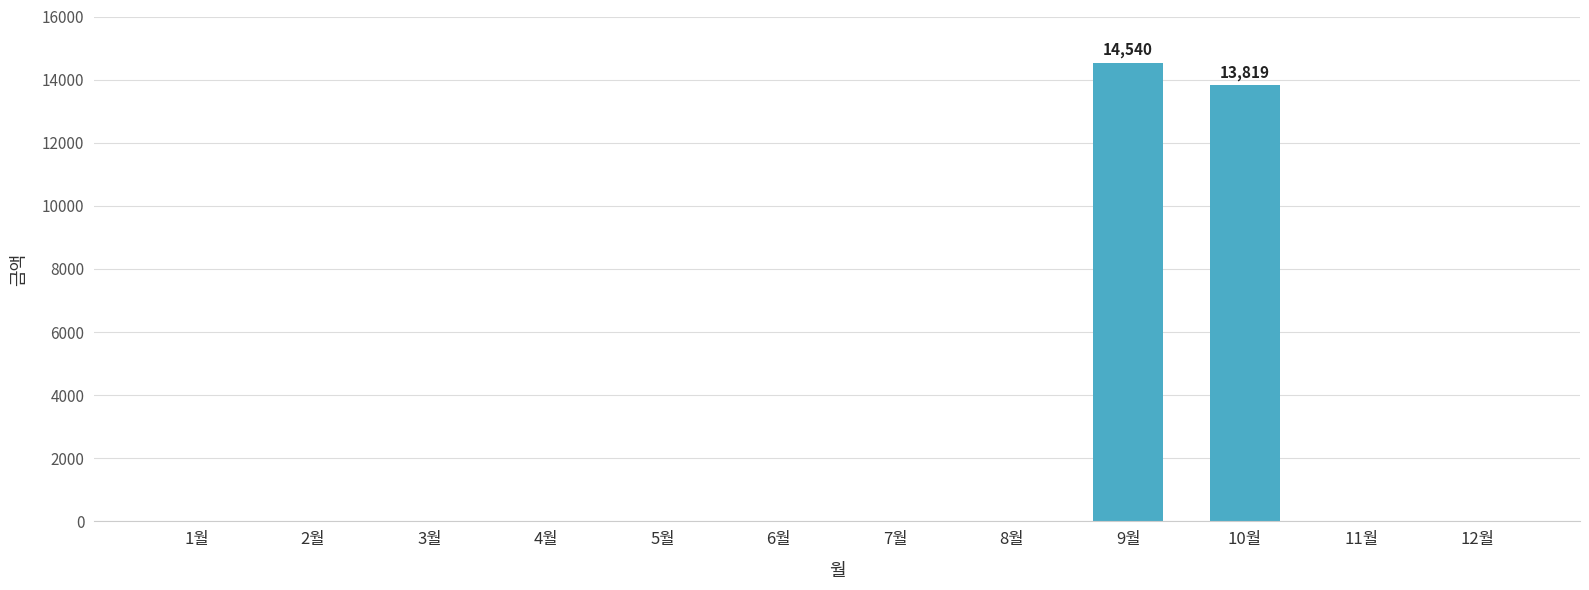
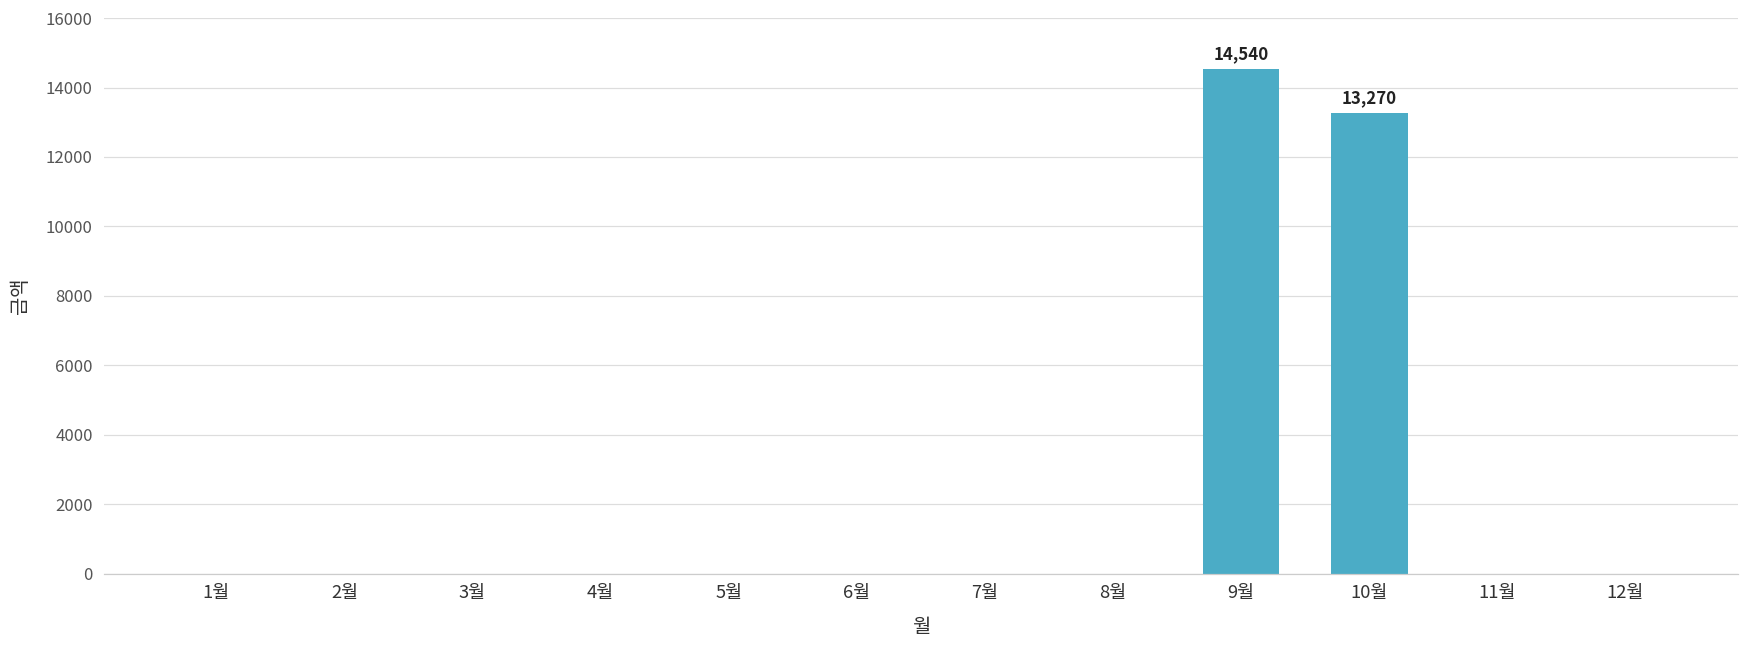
10월: 13,819 -> 13,270
